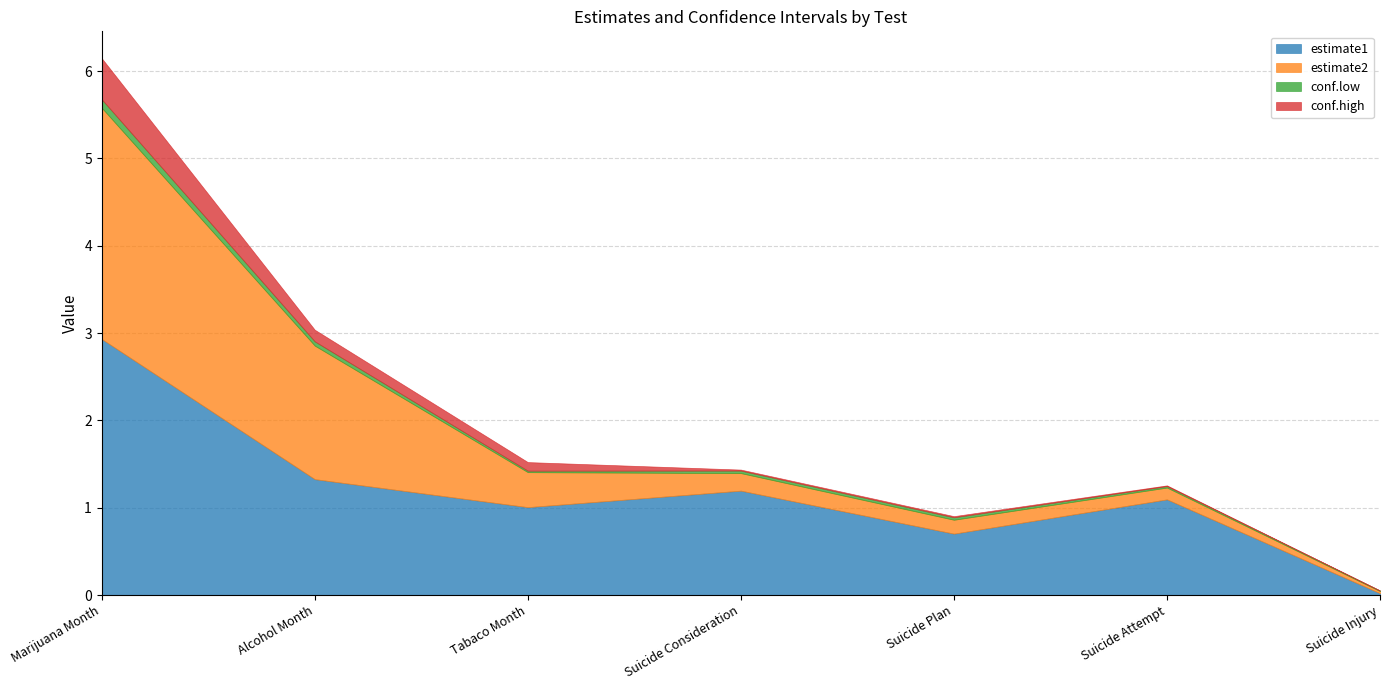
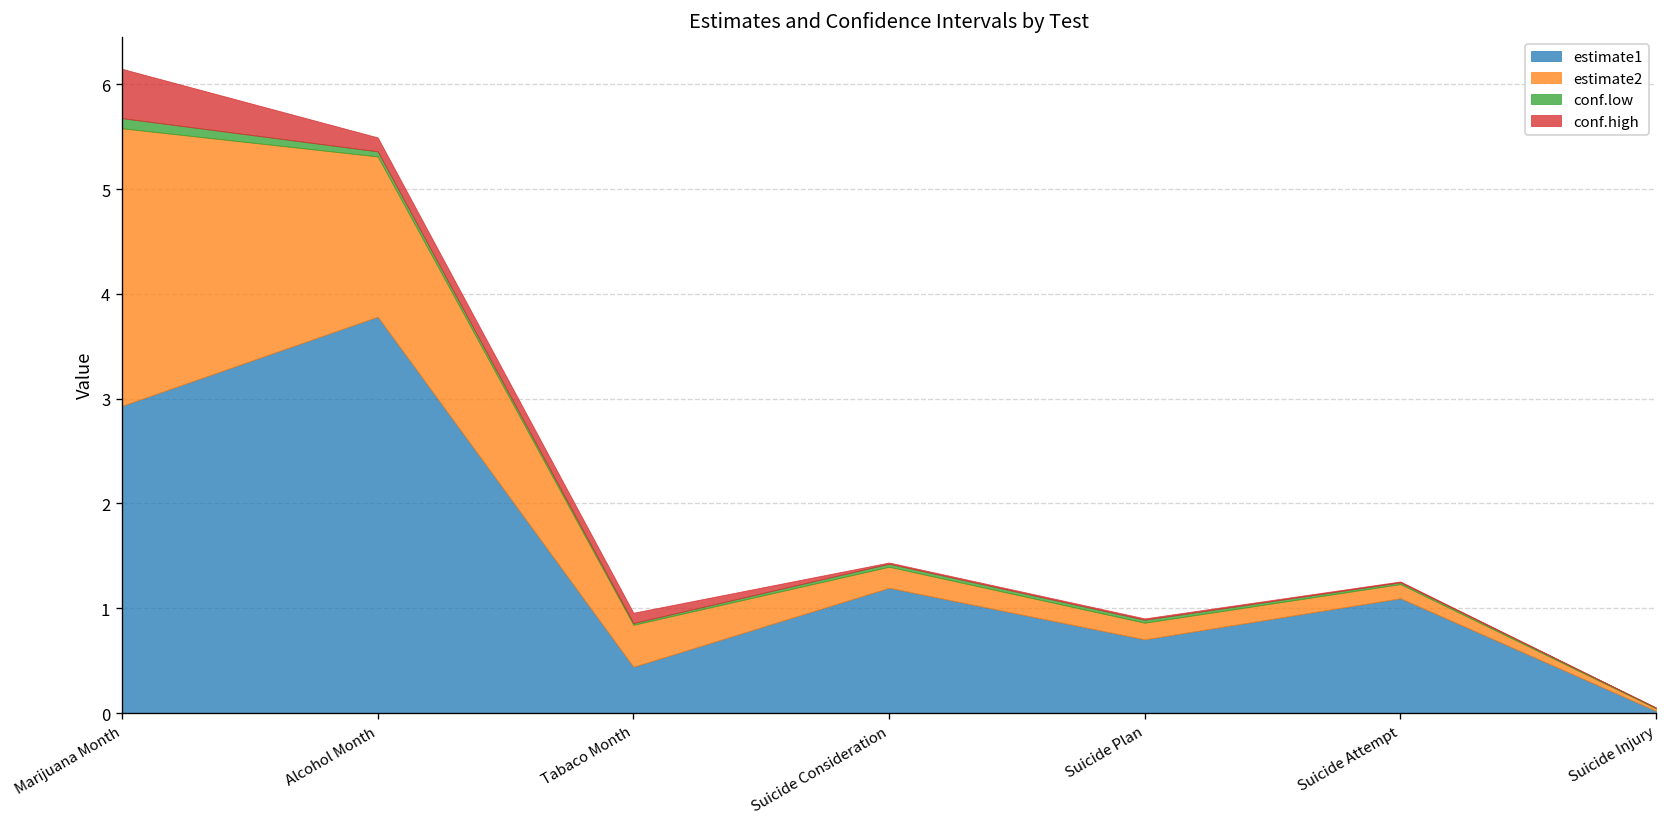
estimate1, Alcohol Month: 1.3 -> 3.8
estimate1, Tabaco Month: 1.0 -> 0.4
